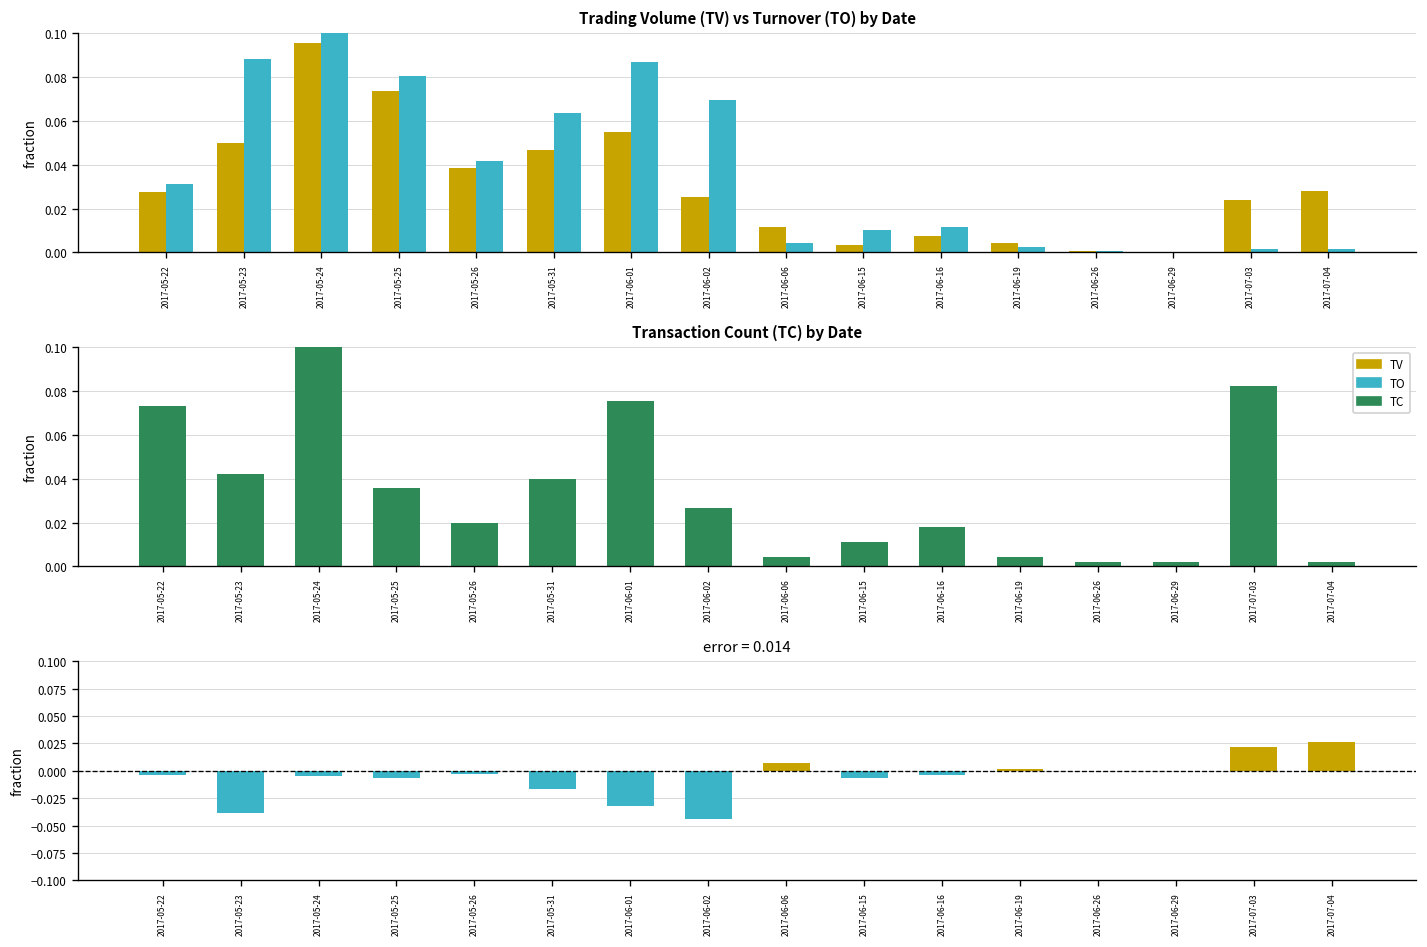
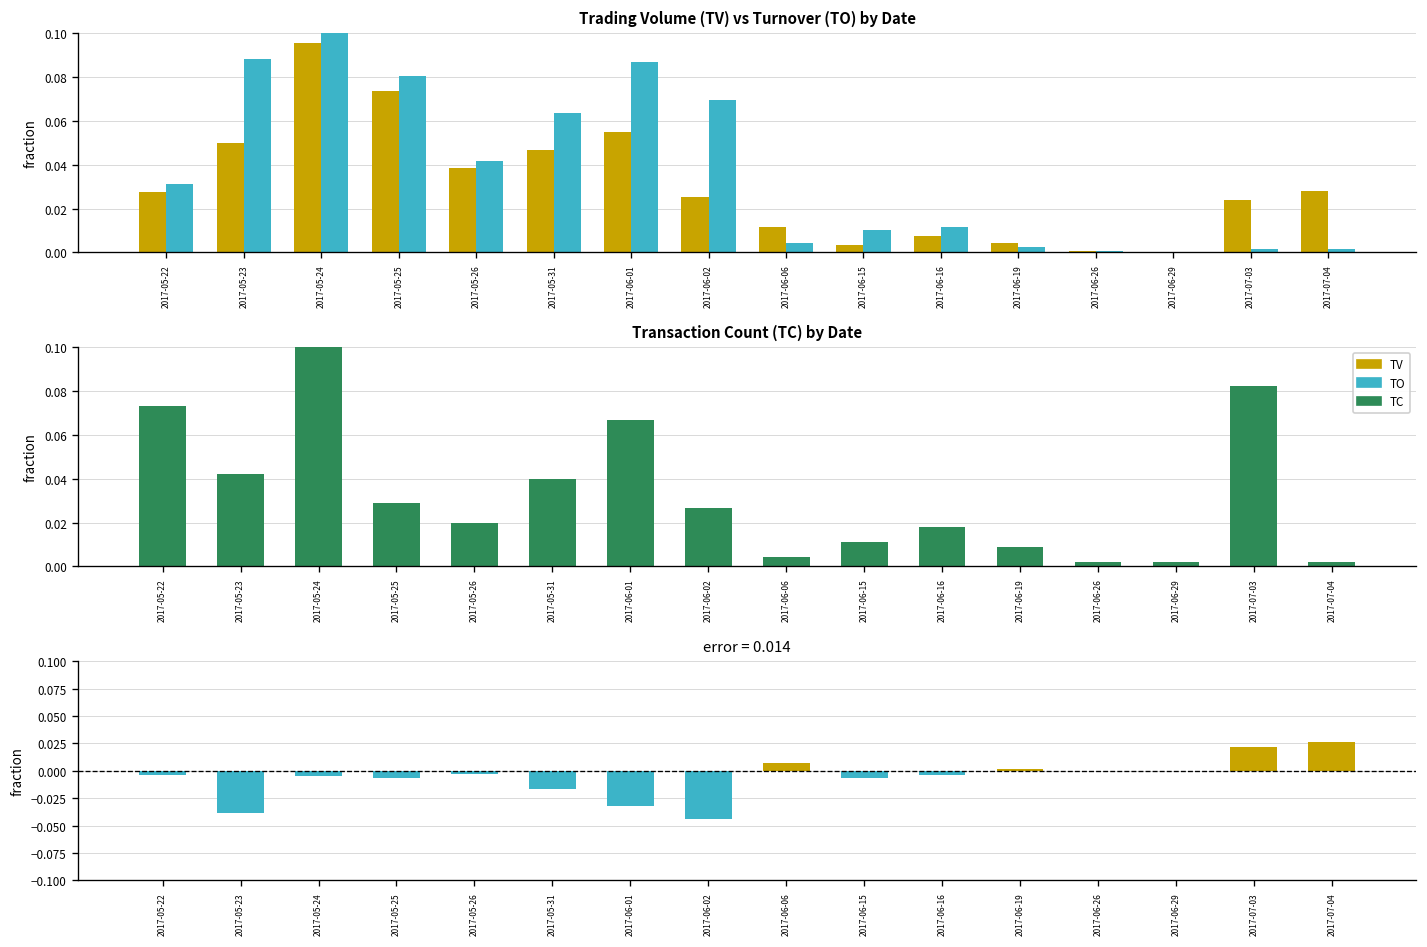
Transaction Count (TC) by Date, 2017-05-25: 0.036 -> 0.029
Transaction Count (TC) by Date, 2017-06-01: 0.076 -> 0.067
Transaction Count (TC) by Date, 2017-06-19: 0.004 -> 0.009
